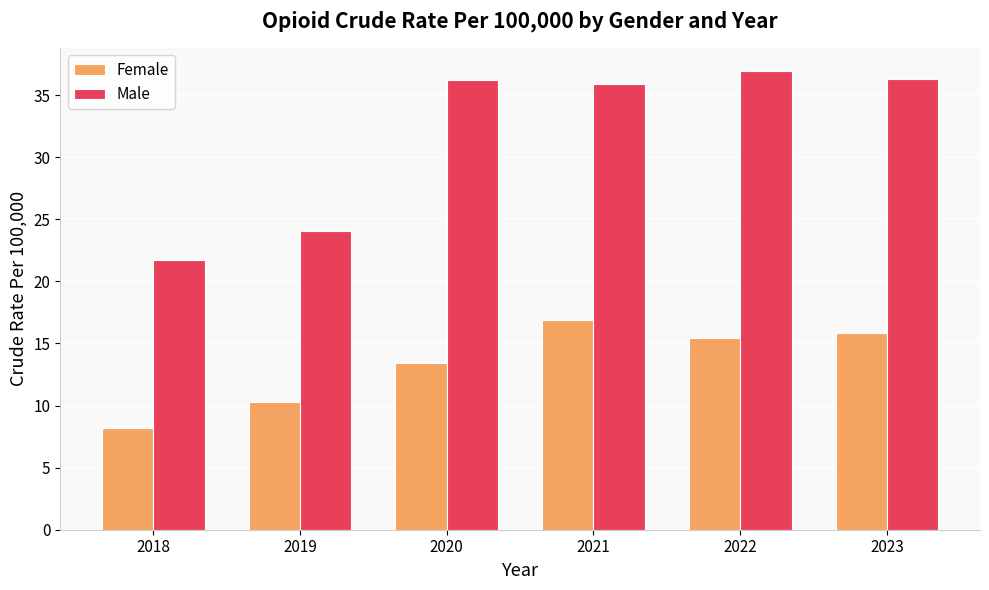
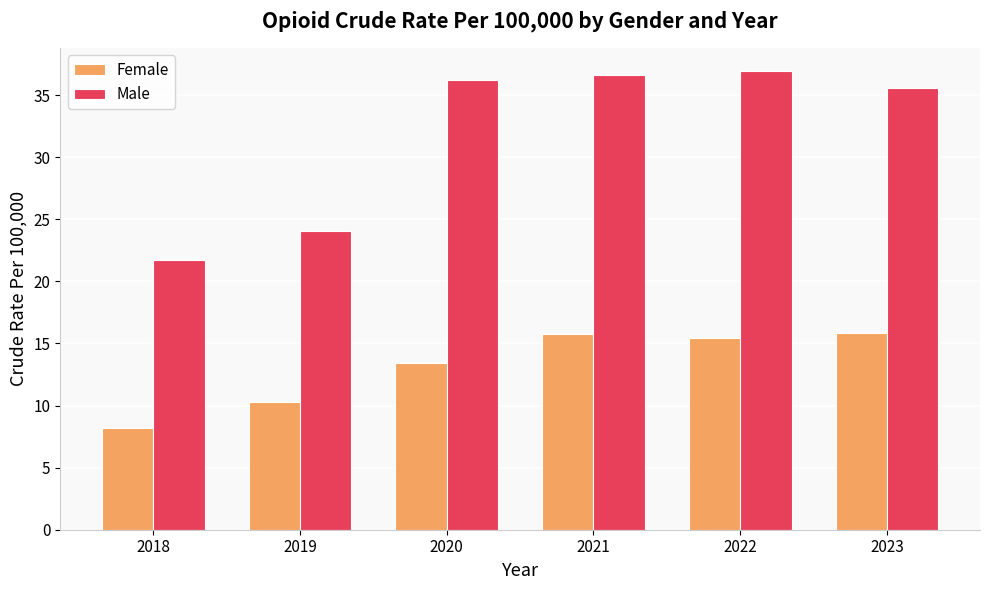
Female, 2021: 16.9 -> 15.7
Male, 2021: 35.9 -> 36.6
Male, 2023: 36.3 -> 35.6
